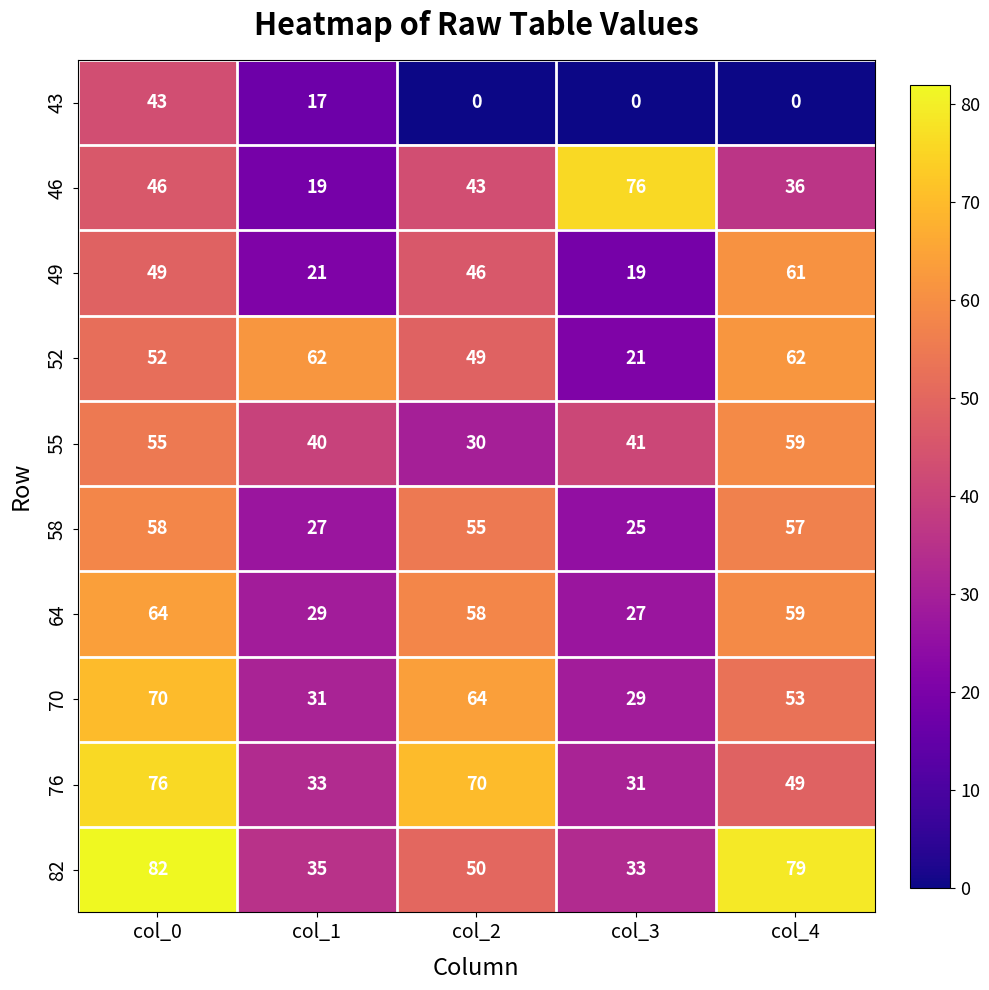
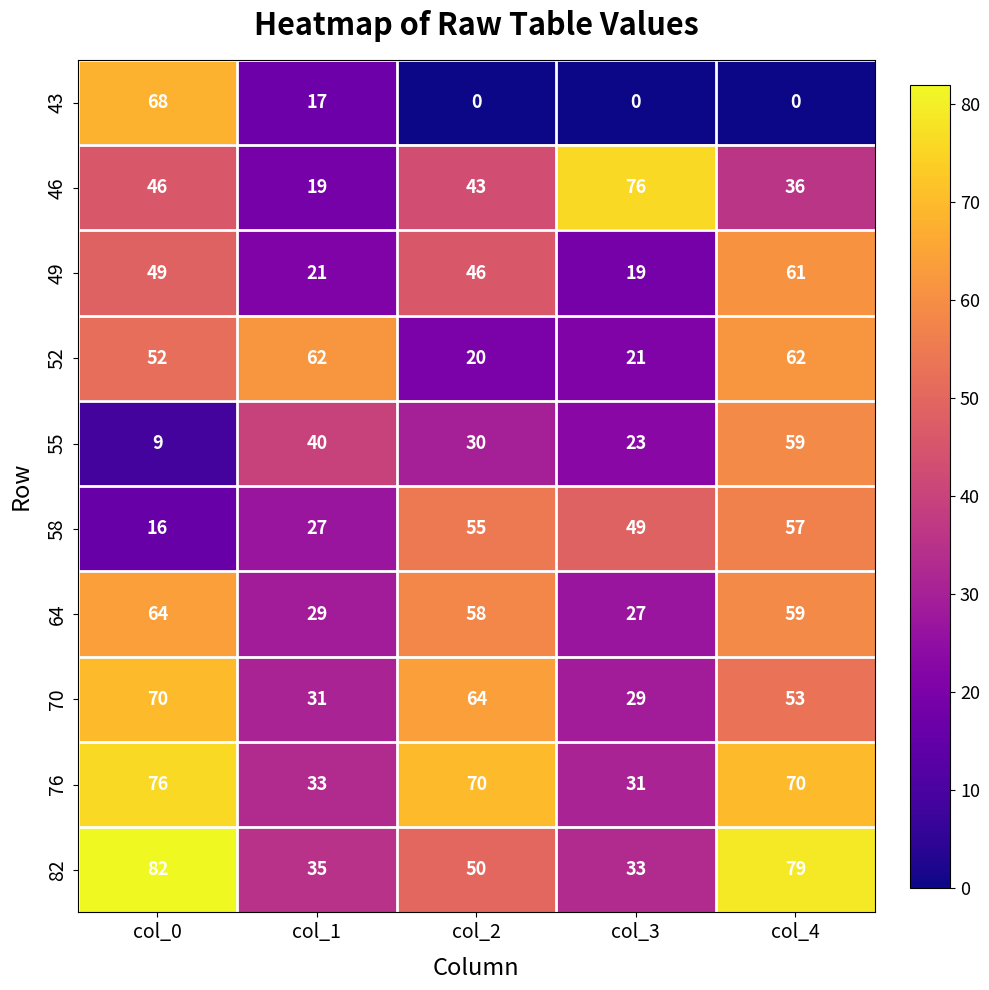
43, col_0: 43 -> 68
52, col_2: 49 -> 20
55, col_0: 55 -> 9
55, col_3: 41 -> 23
58, col_0: 58 -> 16
58, col_3: 25 -> 49
76, col_4: 49 -> 70
